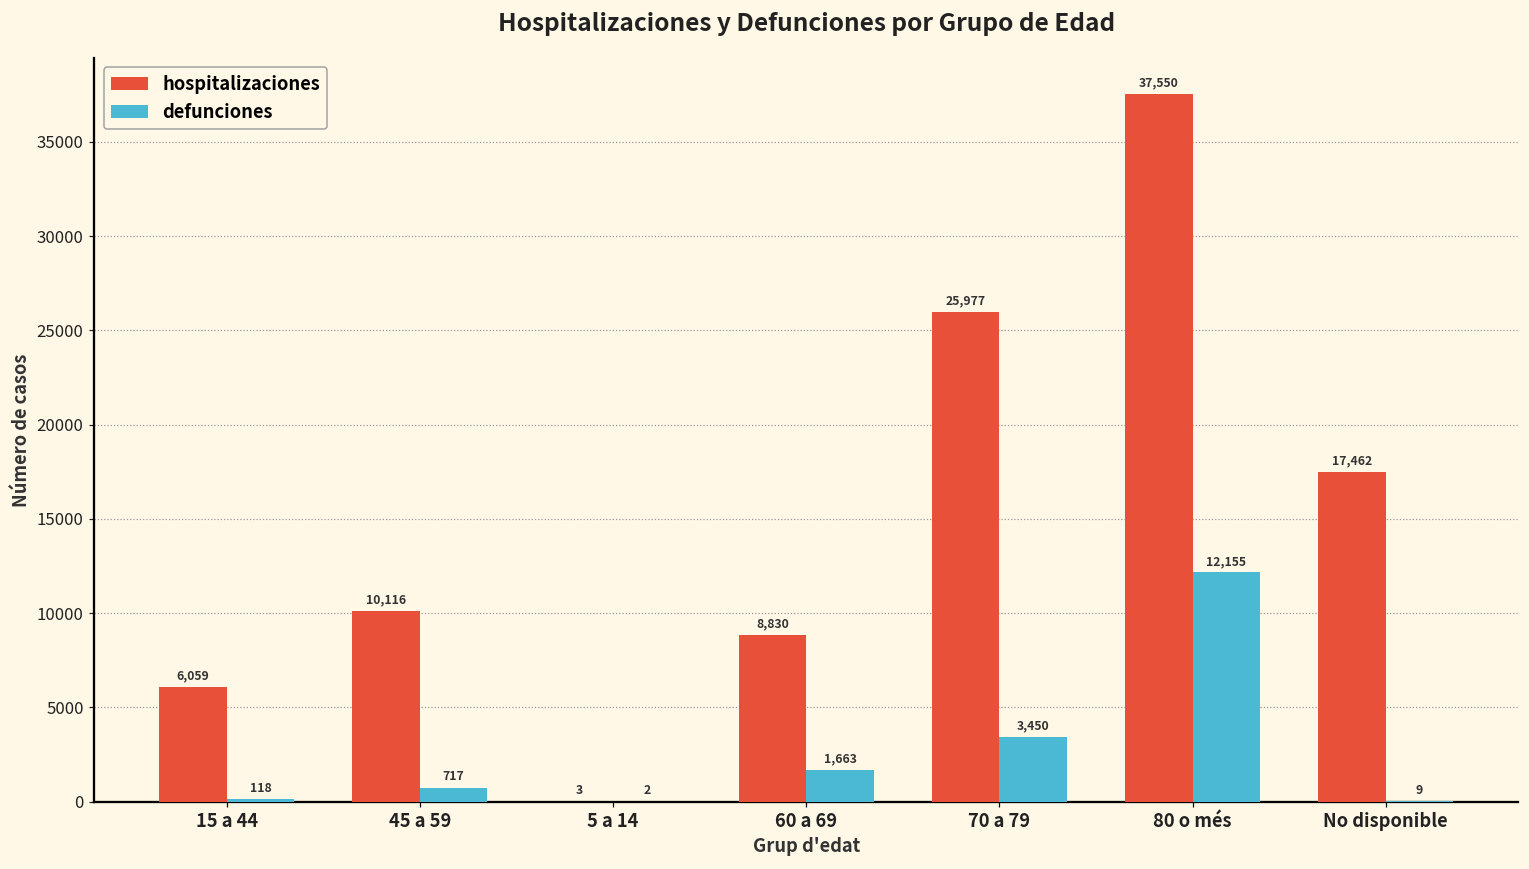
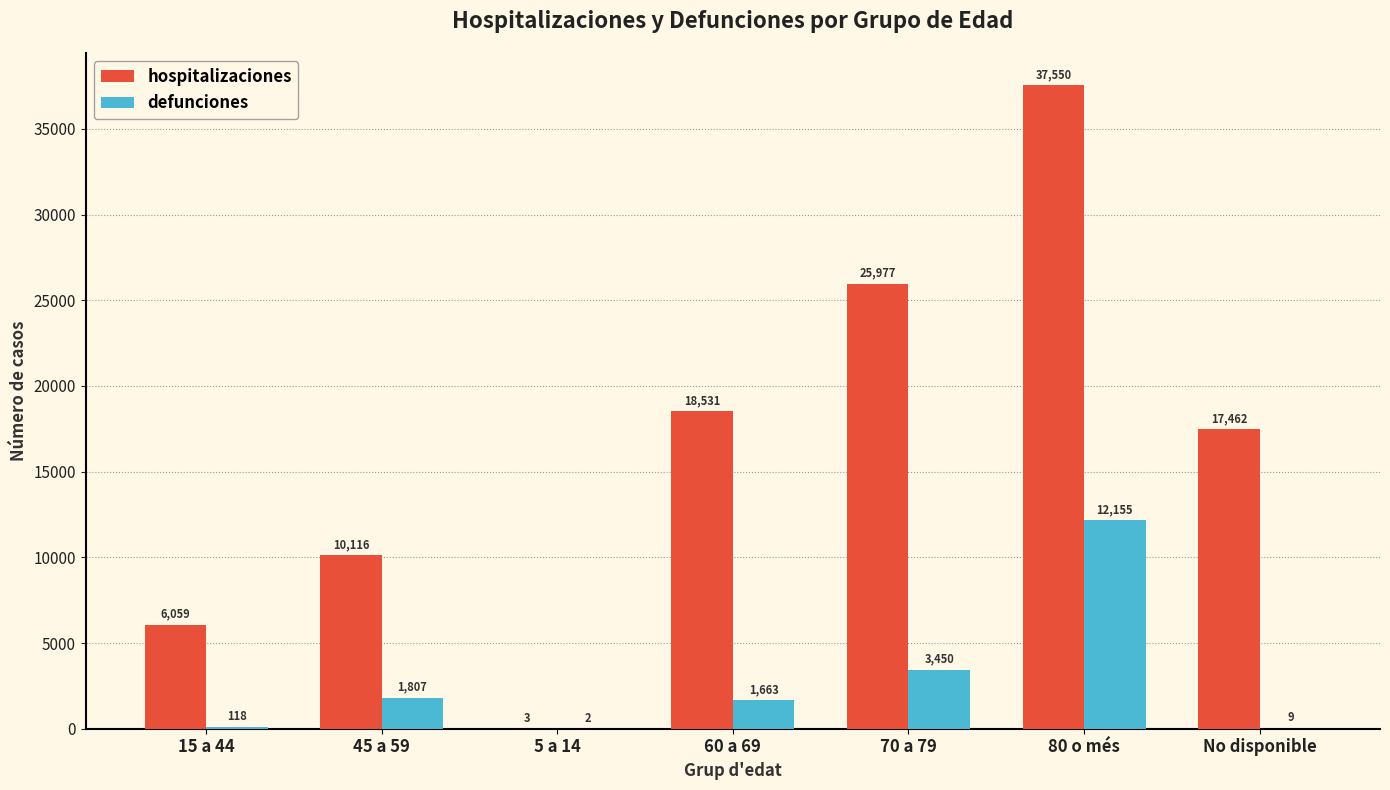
defunciones, 45 a 59: 717 -> 1,807
hospitalizaciones, 60 a 69: 8,830 -> 18,531
